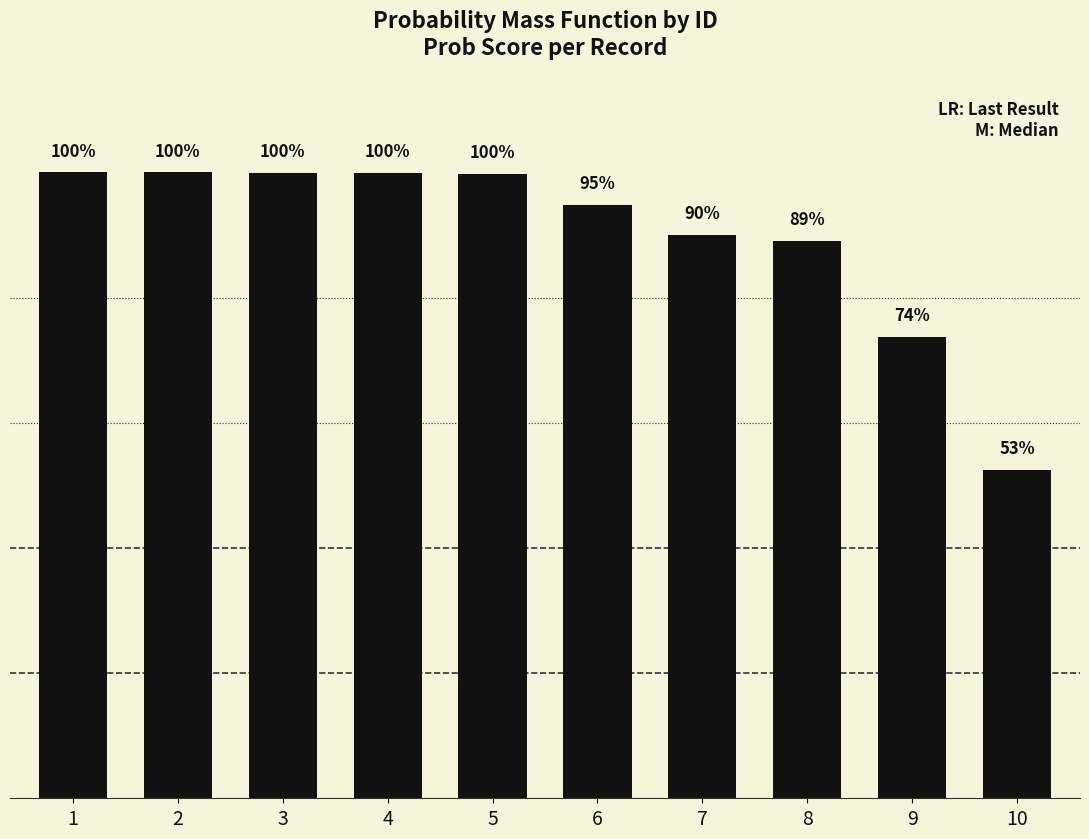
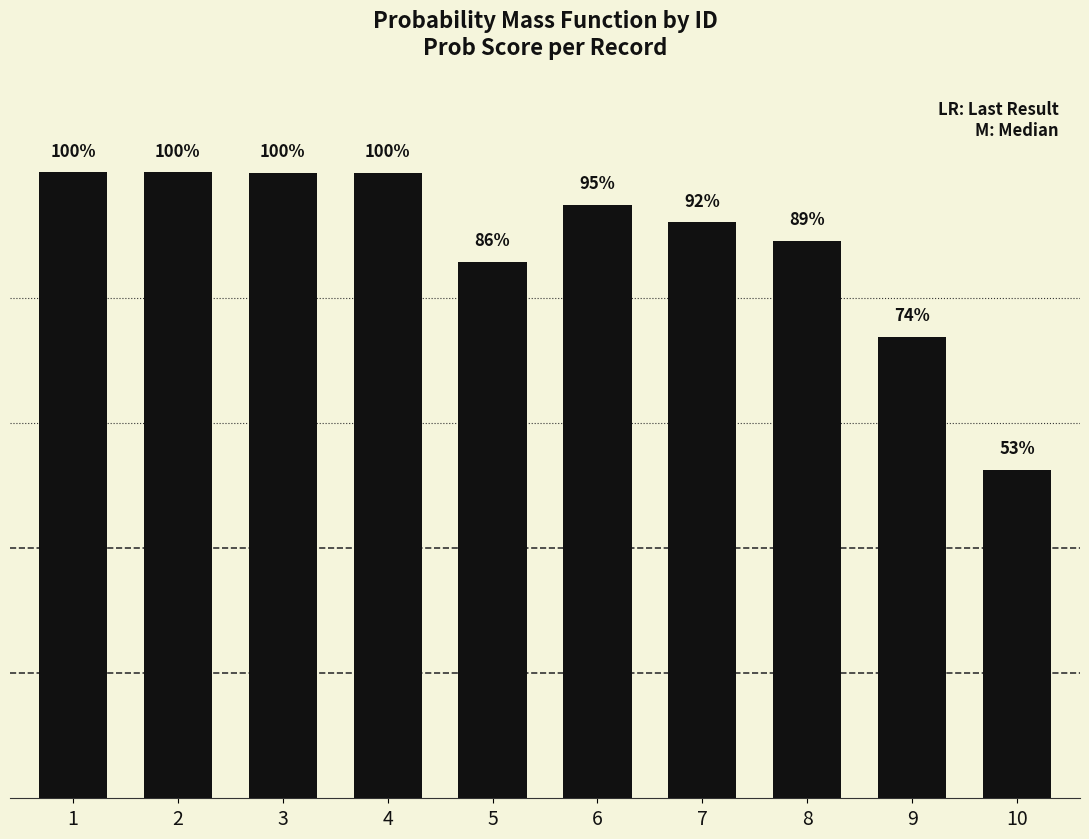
5: 100% -> 86%
7: 90% -> 92%
